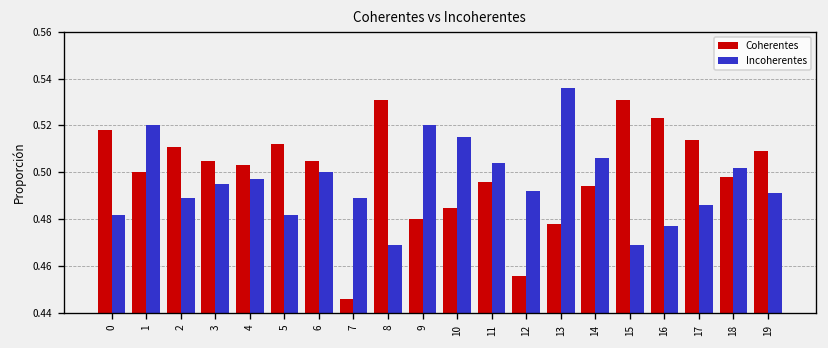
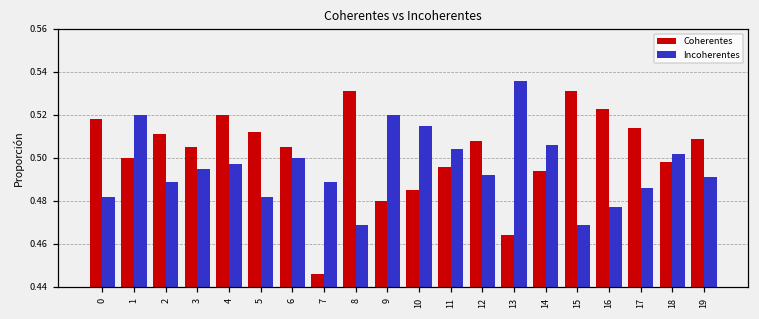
Coherentes, 4: 0.503 -> 0.520
Coherentes, 12: 0.456 -> 0.508
Coherentes, 13: 0.478 -> 0.464
